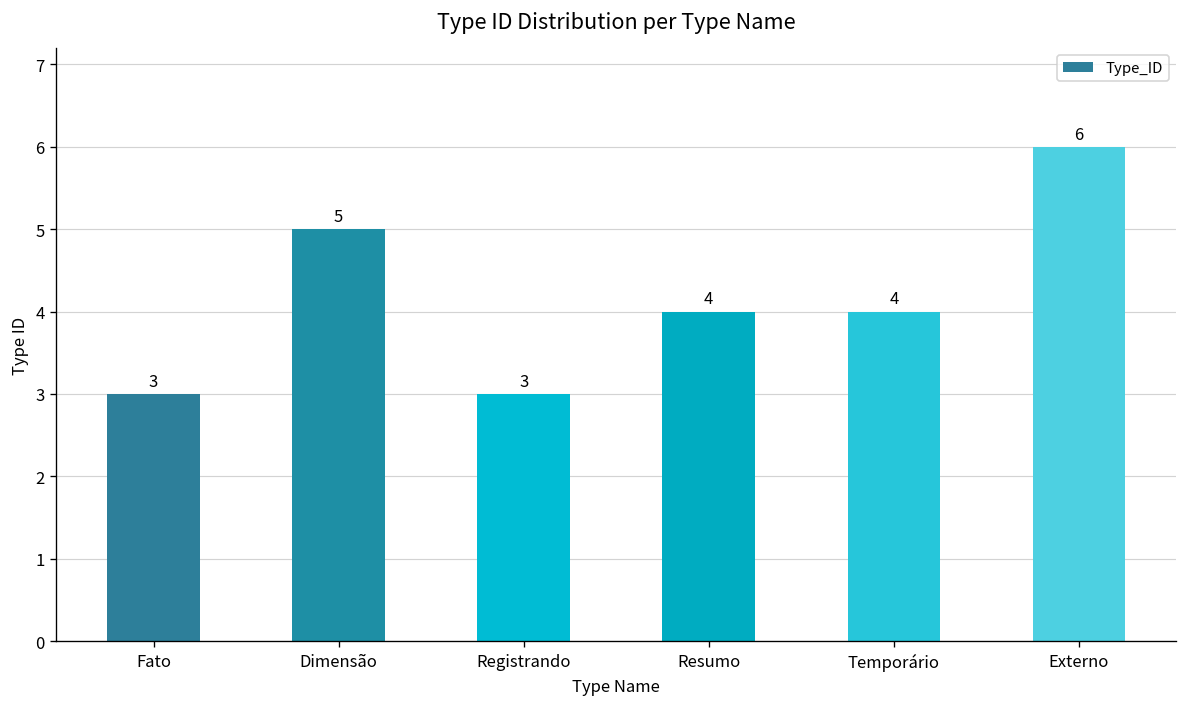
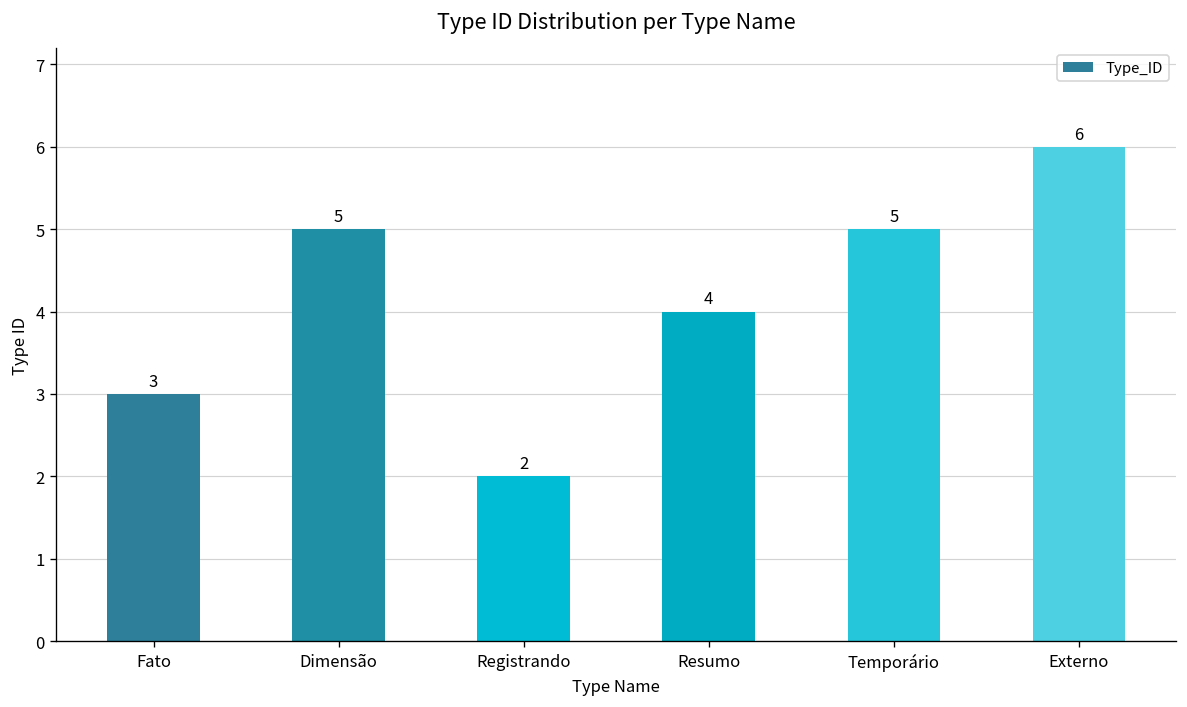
Registrando: 3 -> 2
Temporário: 4 -> 5
